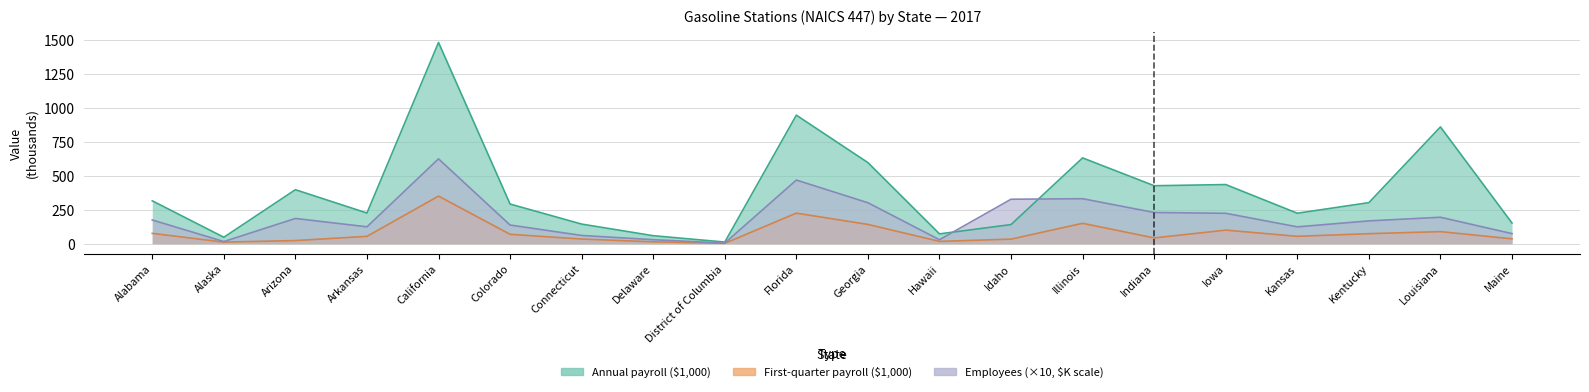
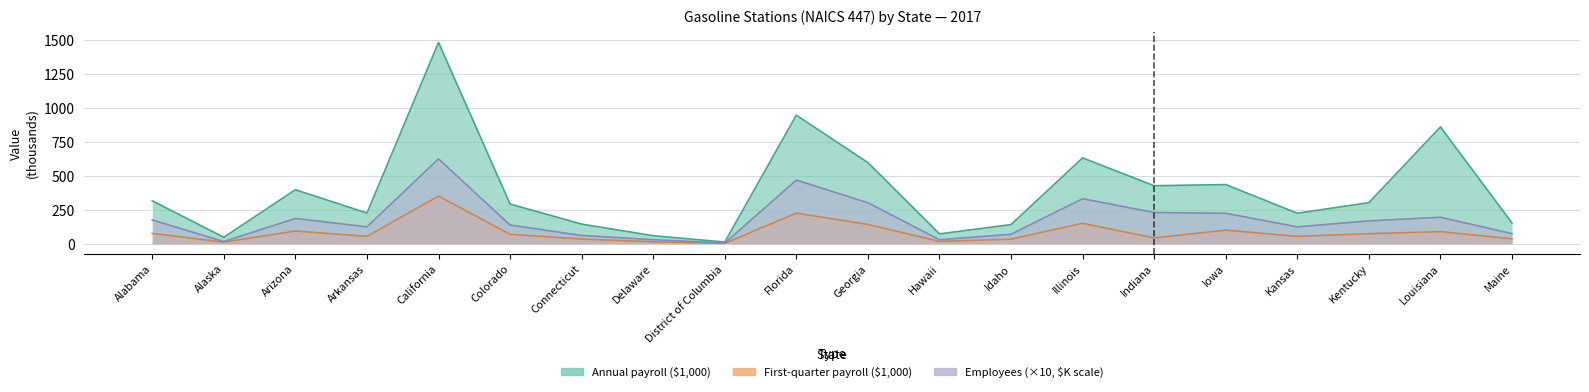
First-quarter payroll ($1,000), Arizona: 20 -> 90
Employees (×10, $K scale), Idaho: 330 -> 70
